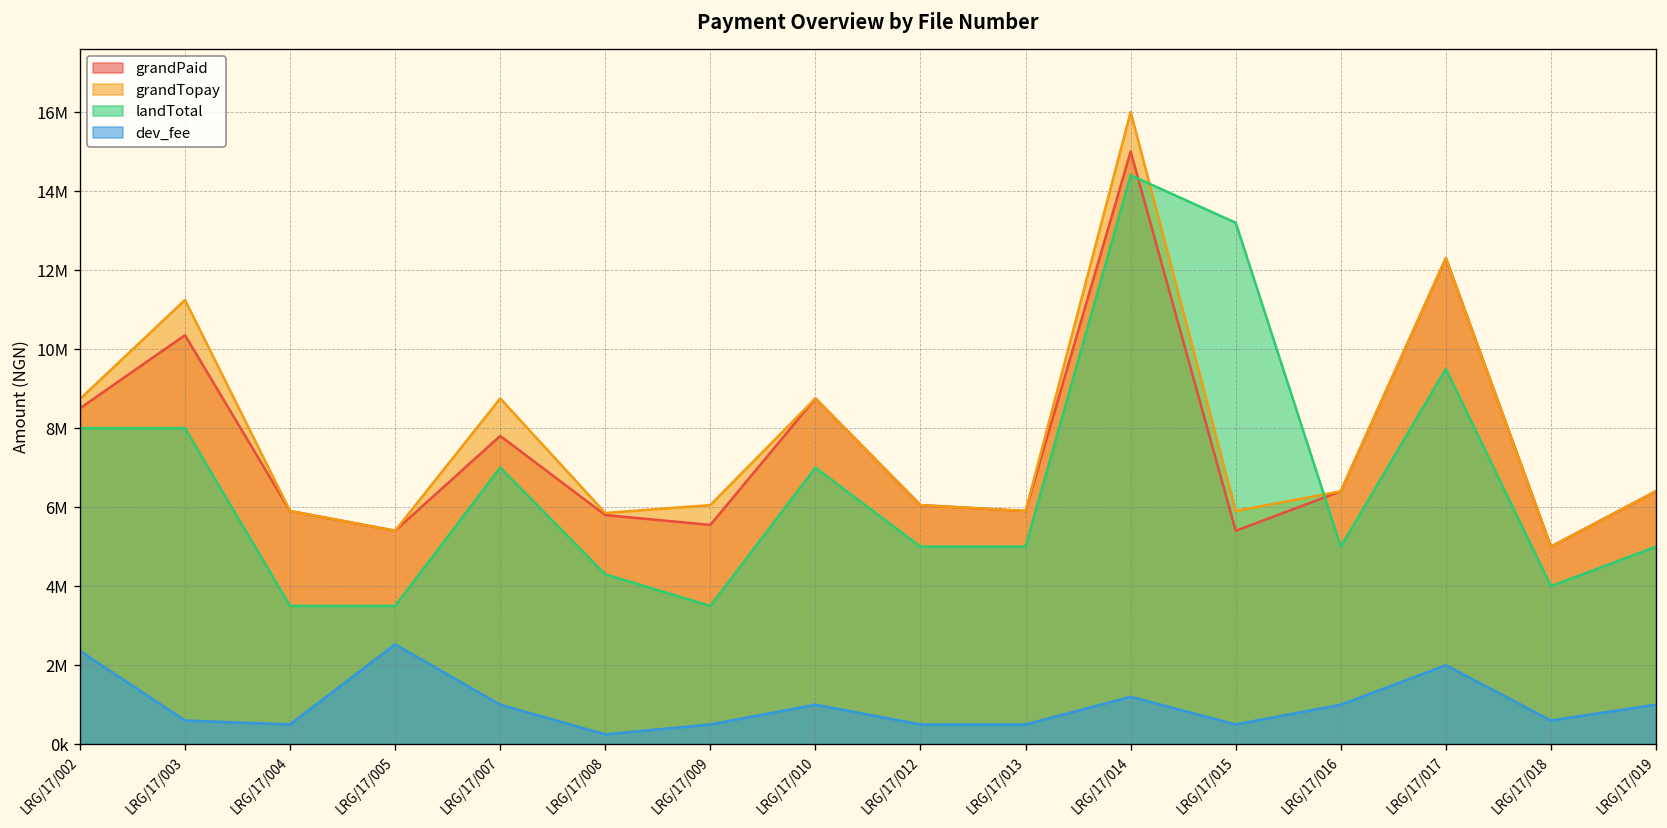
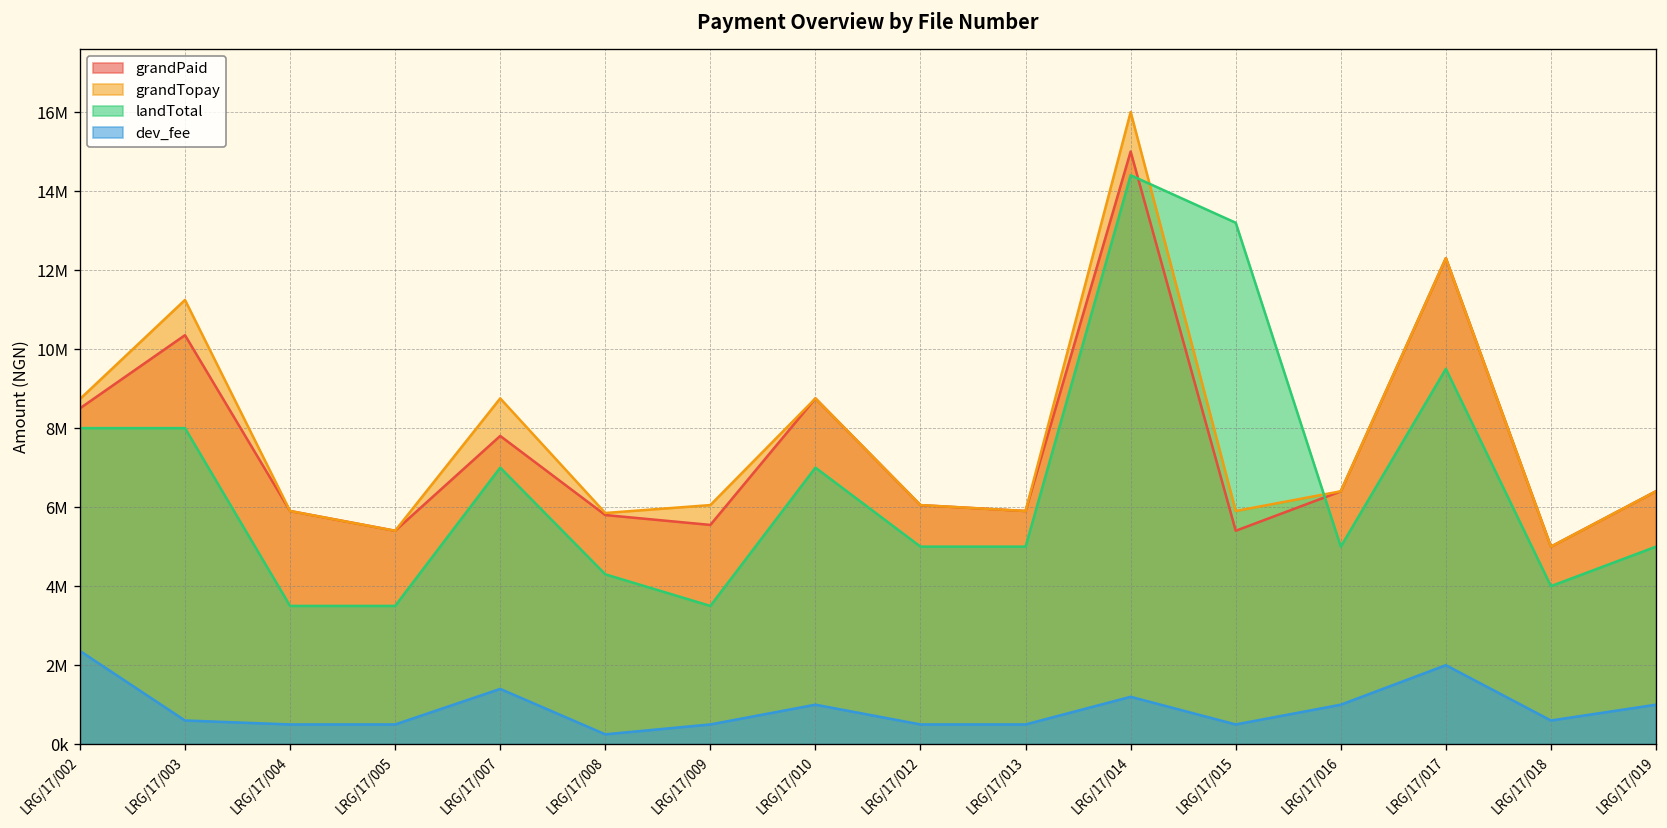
dev_fee, LRG/17/005: 2500000 -> 500000
dev_fee, LRG/17/007: 1000000 -> 1400000
